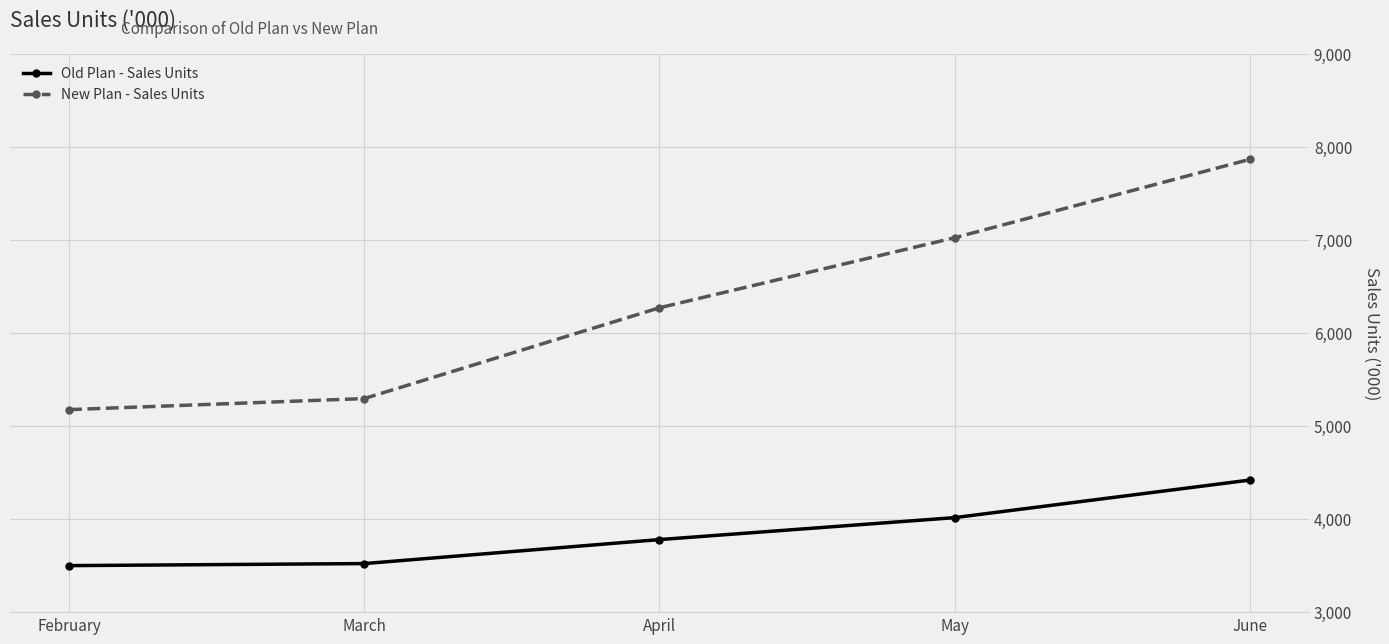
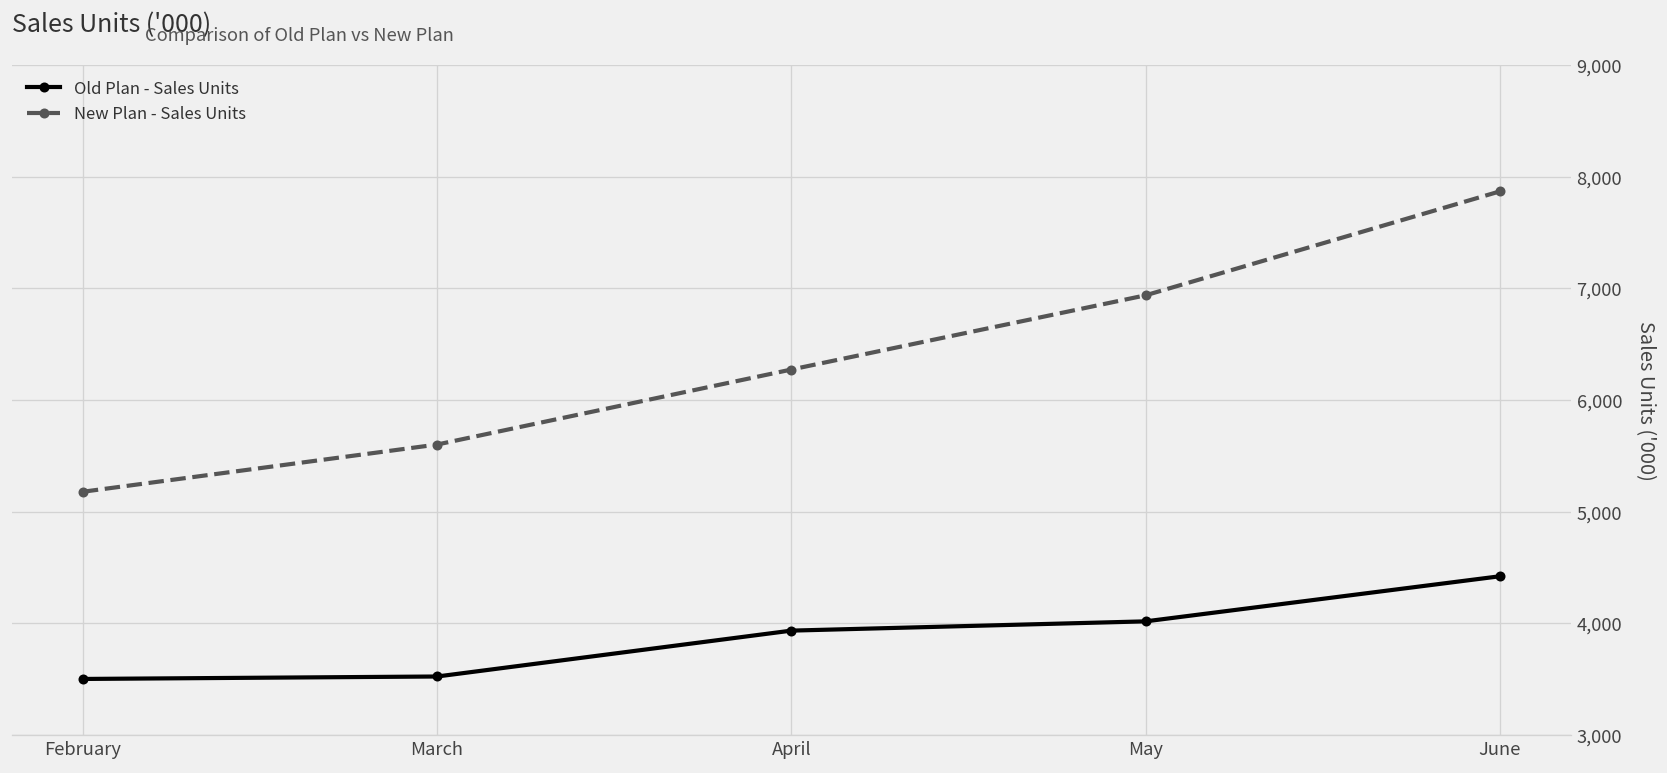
New Plan - Sales Units, March: 5,300 -> 5,600
Old Plan - Sales Units, April: 3,800 -> 3,900
New Plan - Sales Units, May: 7,000 -> 6,900
